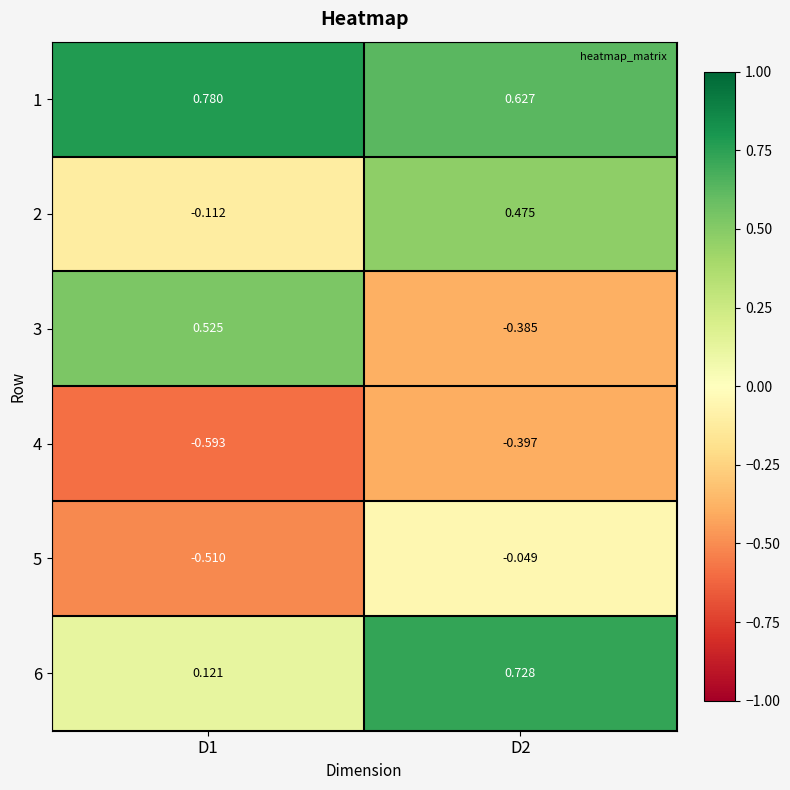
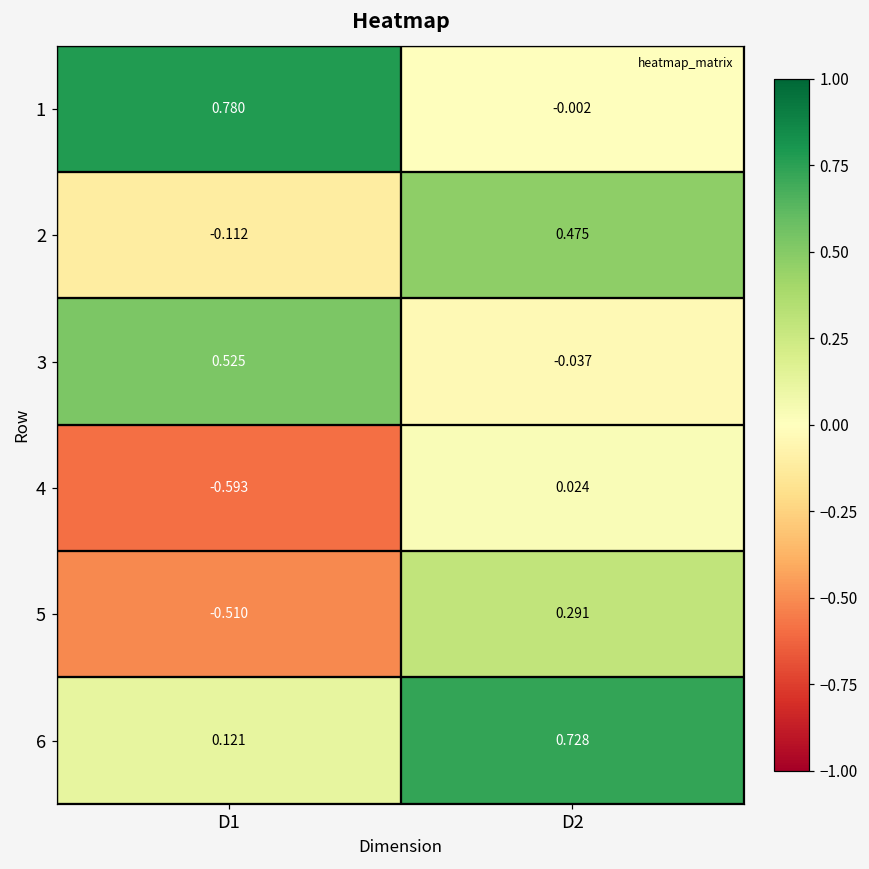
1, D2: 0.627 -> -0.002
3, D2: -0.385 -> -0.037
4, D2: -0.397 -> 0.024
5, D2: -0.049 -> 0.291
